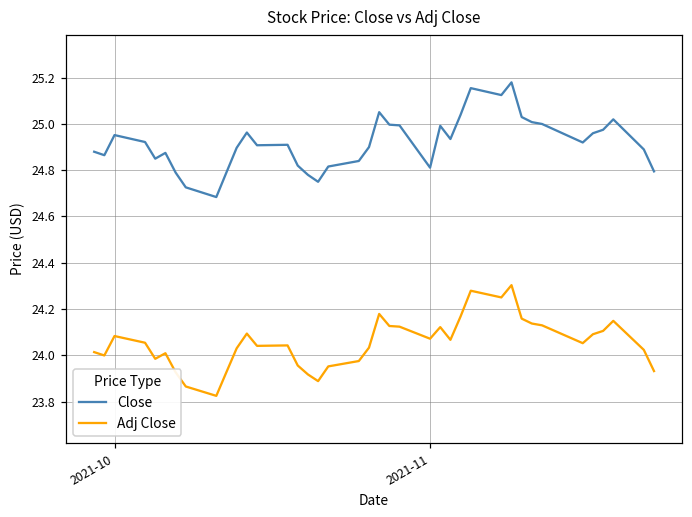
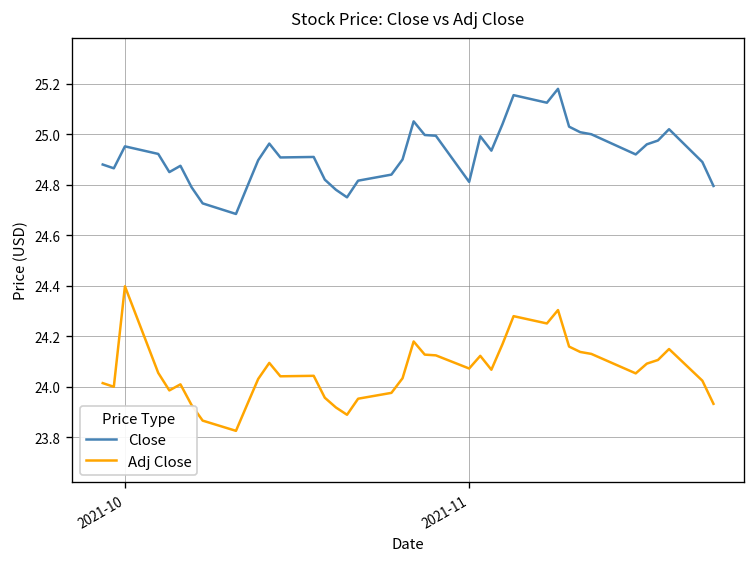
Adj Close, 2021-10: 24.08 -> 24.40
